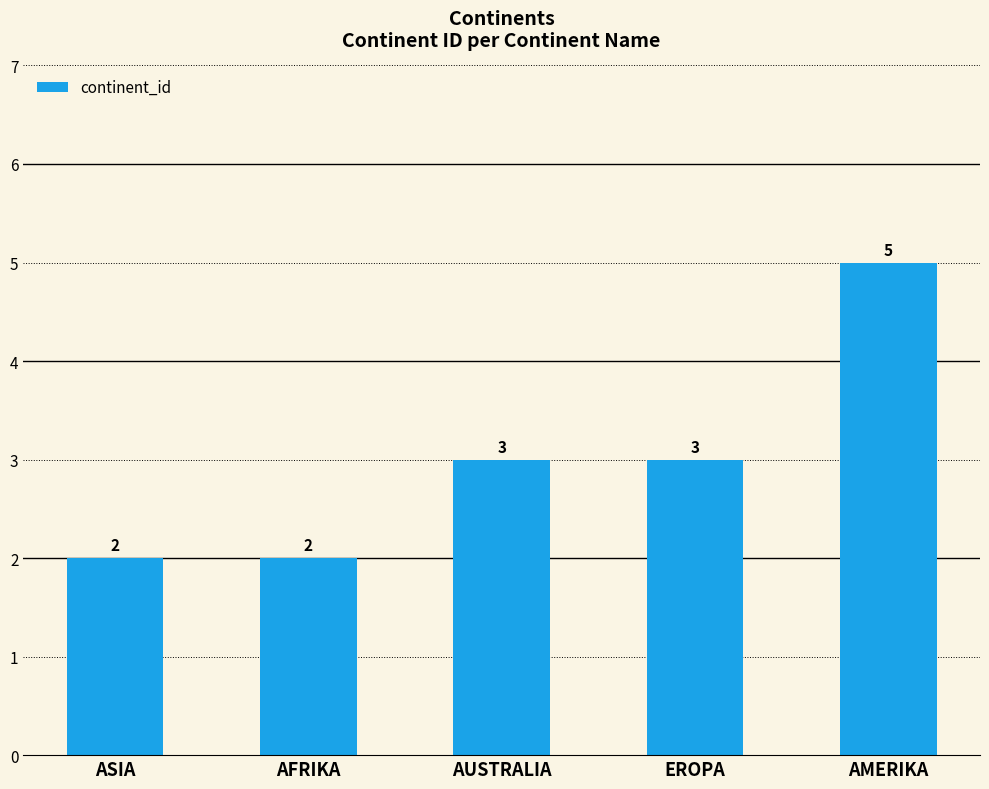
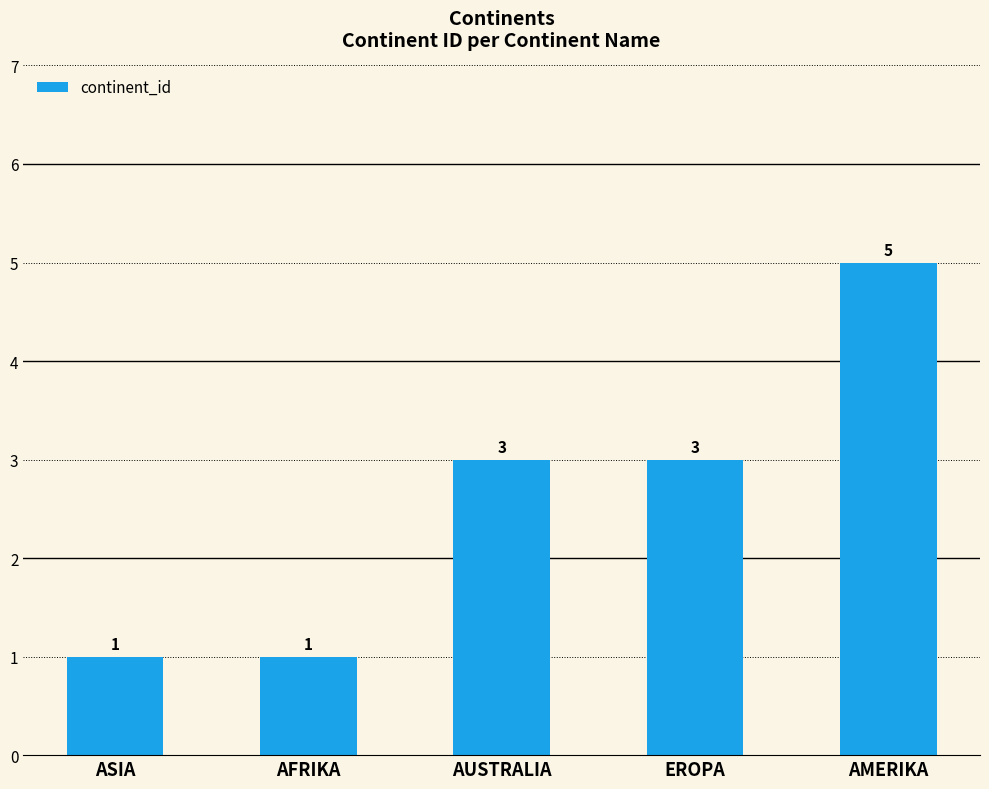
ASIA: 2 -> 1
AFRIKA: 2 -> 1
